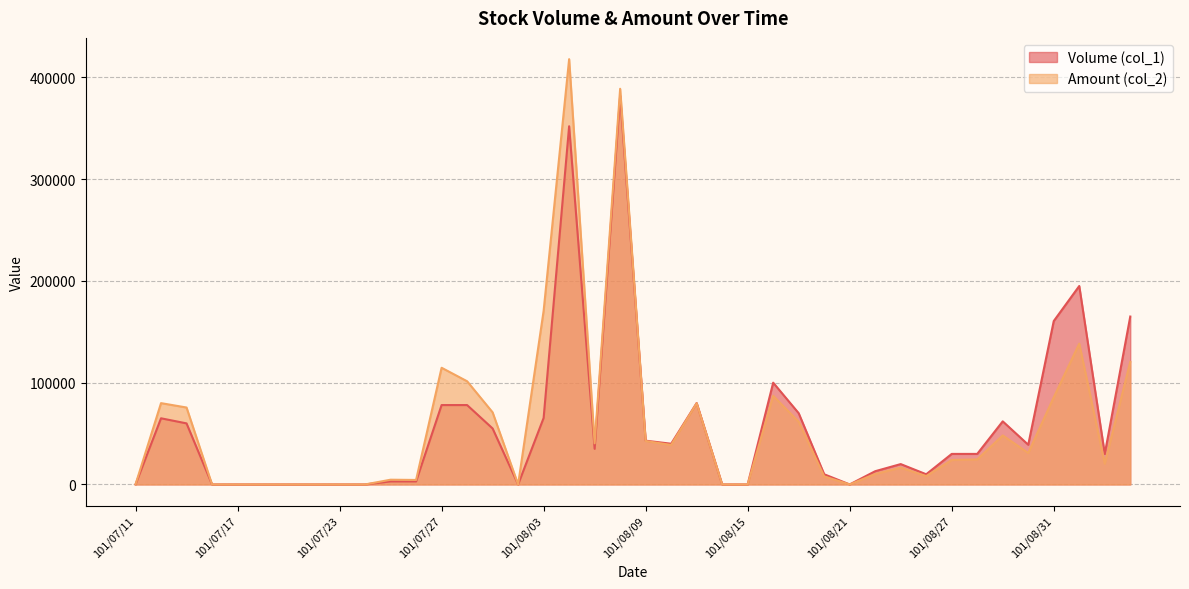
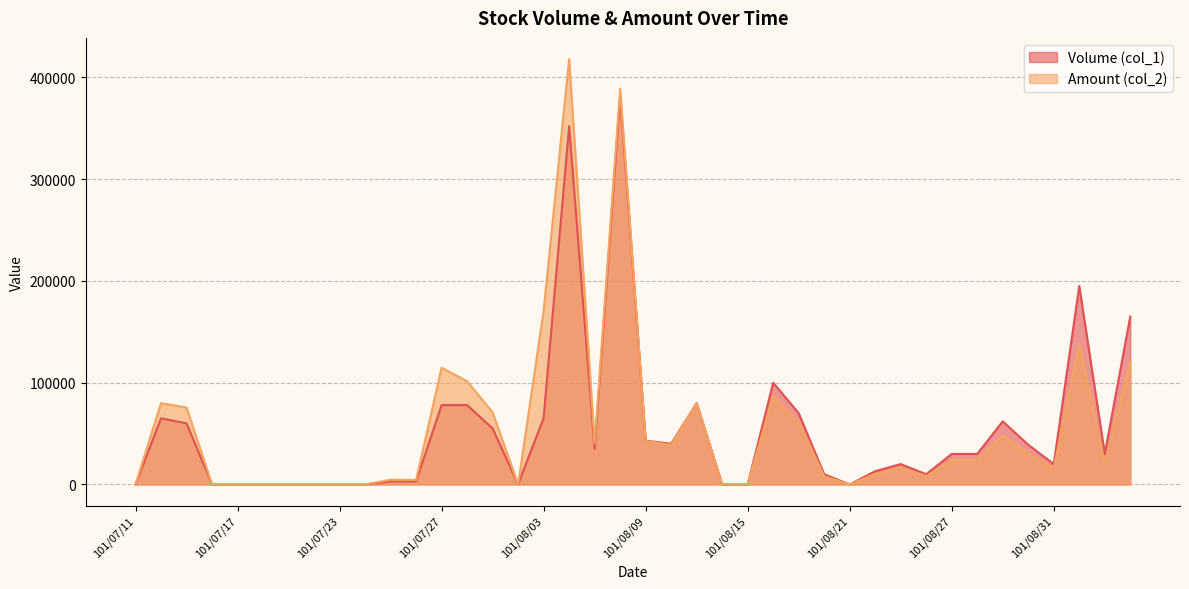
Volume (col_1), 101/08/31: 161000 -> 20000
Amount (col_2), 101/08/31: 86000 -> 16000
